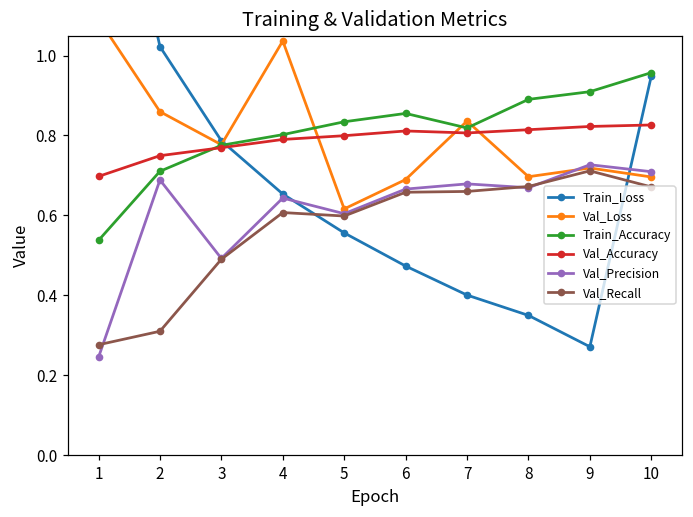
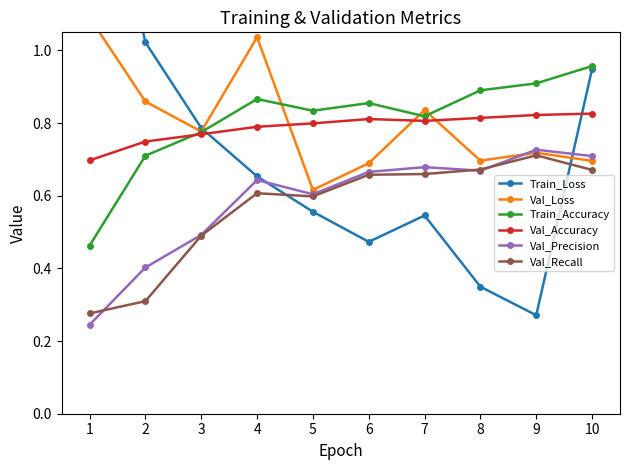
Train_Accuracy, 1: 0.54 -> 0.46
Val_Precision, 2: 0.69 -> 0.40
Train_Accuracy, 4: 0.80 -> 0.87
Train_Loss, 7: 0.40 -> 0.55
